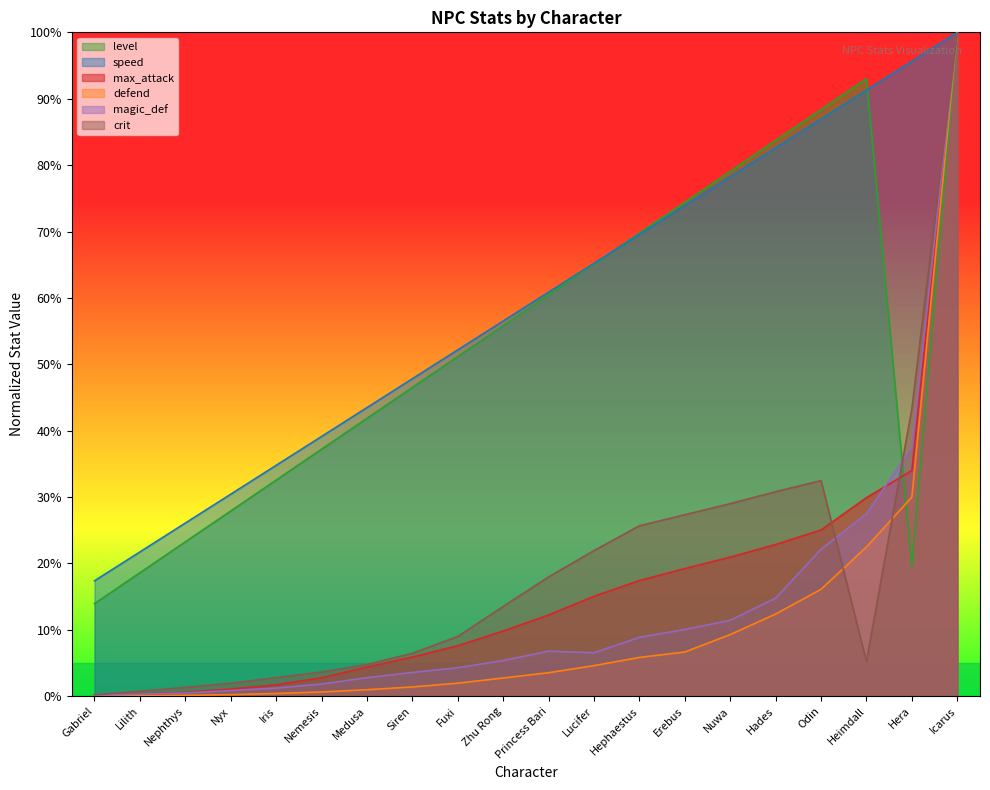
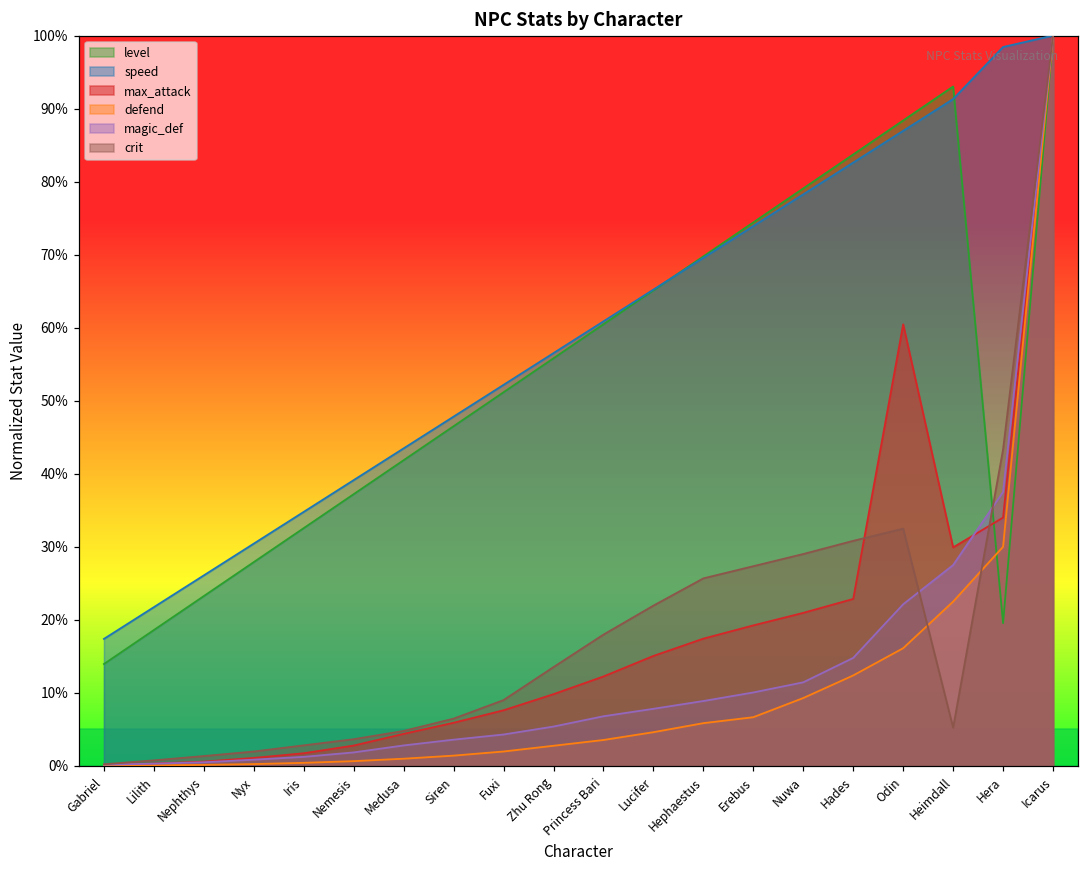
magic_def, Lucifer: 7% -> 8%
max_attack, Odin: 25% -> 60%
speed, Hera: 96% -> 98%
